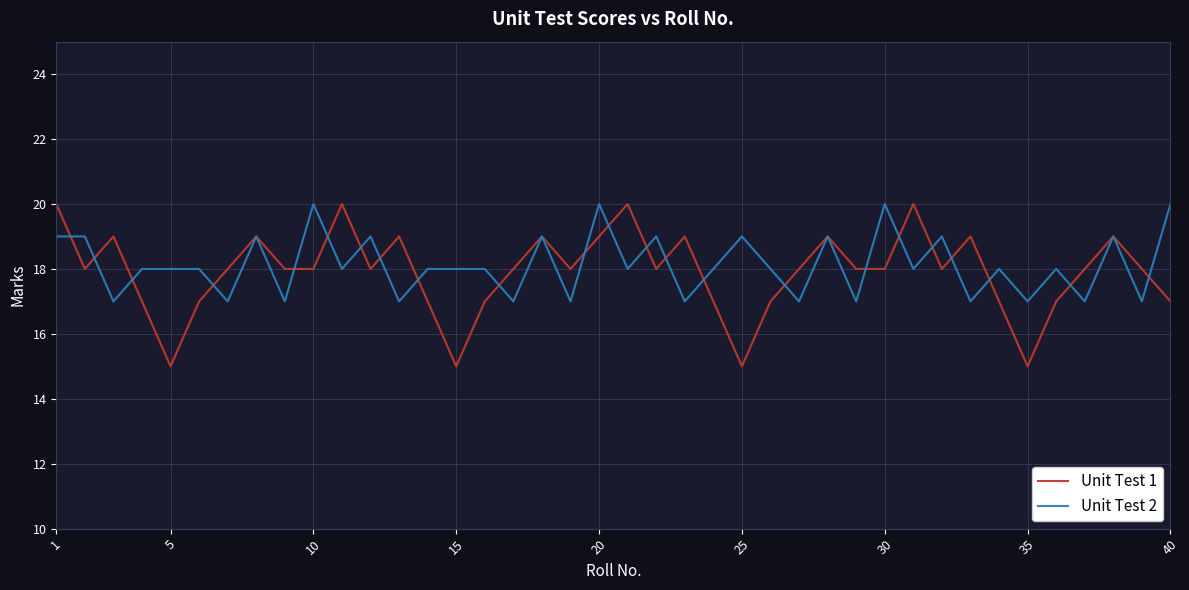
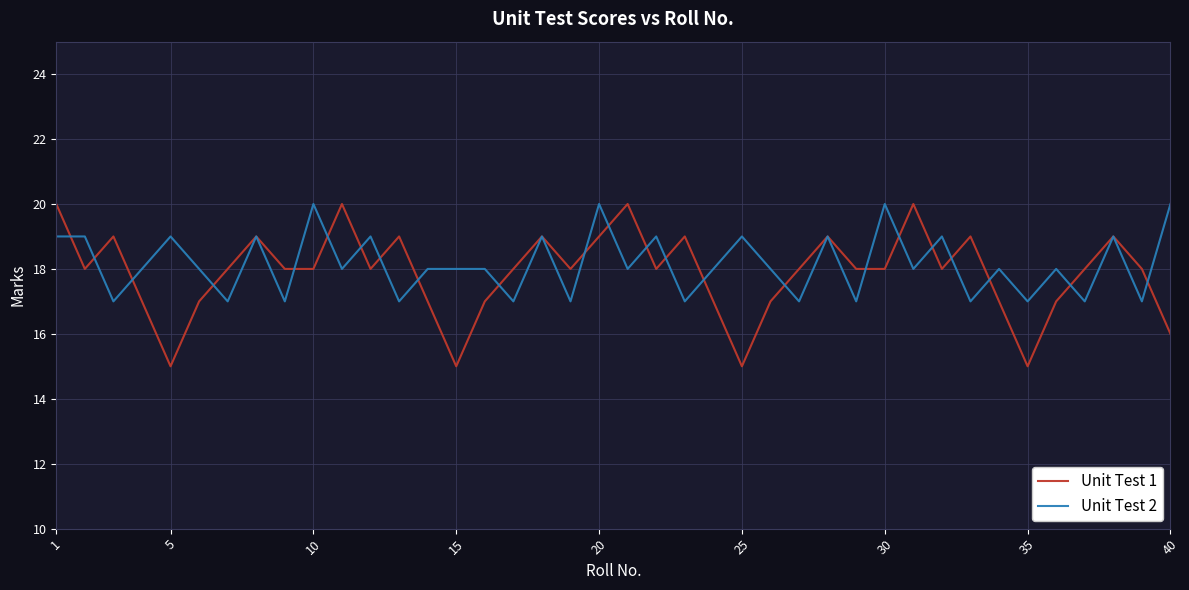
Unit Test 2, 5: 18 -> 19
Unit Test 1, 40: 17 -> 16
